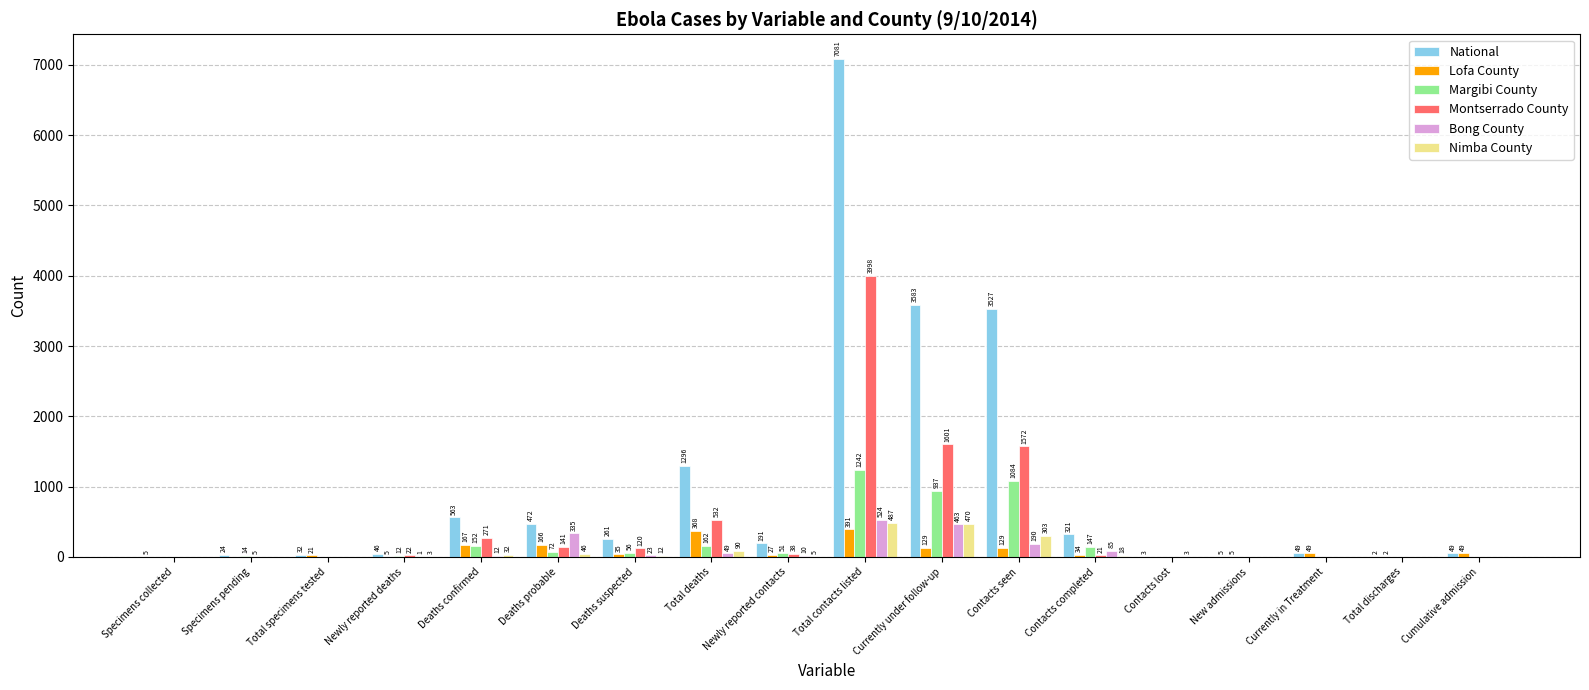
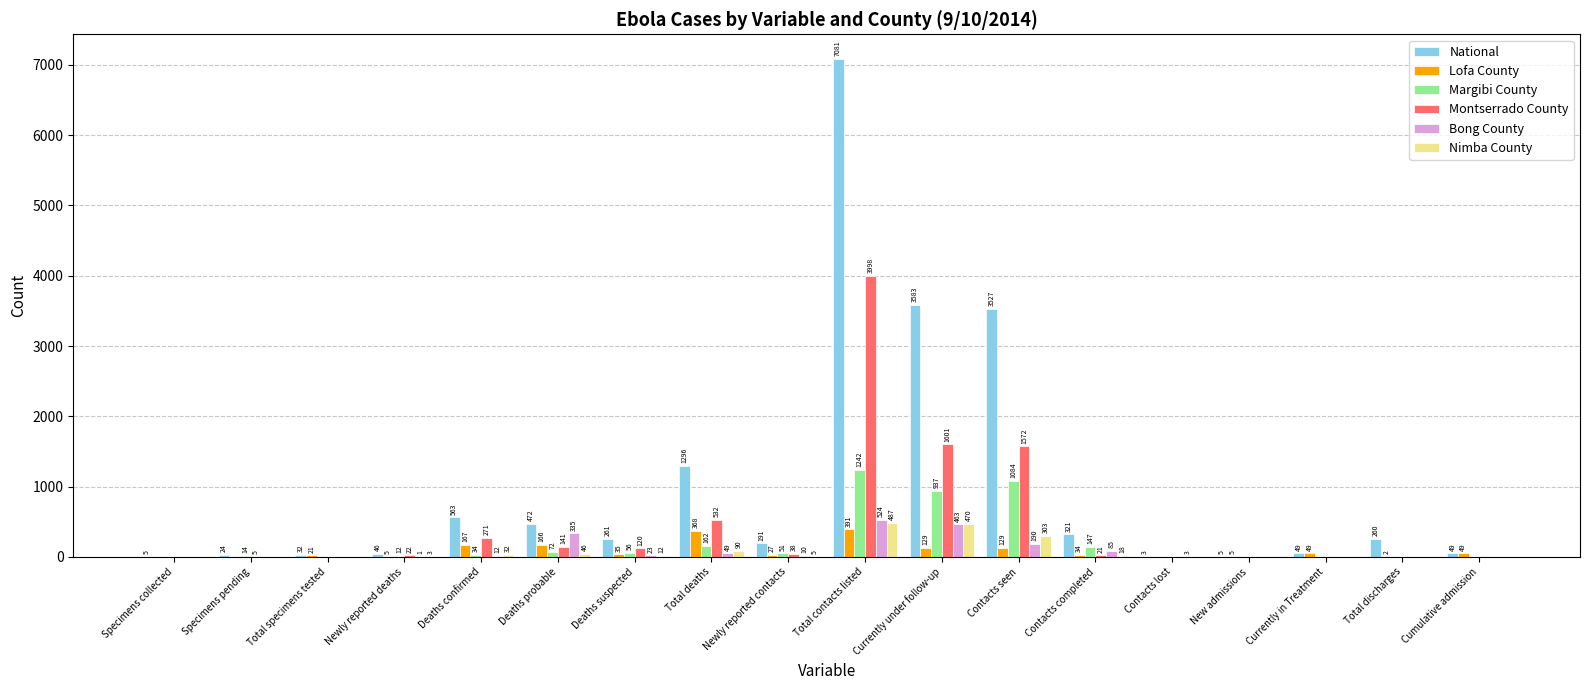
Margibi County, Deaths confirmed: 152 -> 34
National, Total discharges: 2 -> 260
